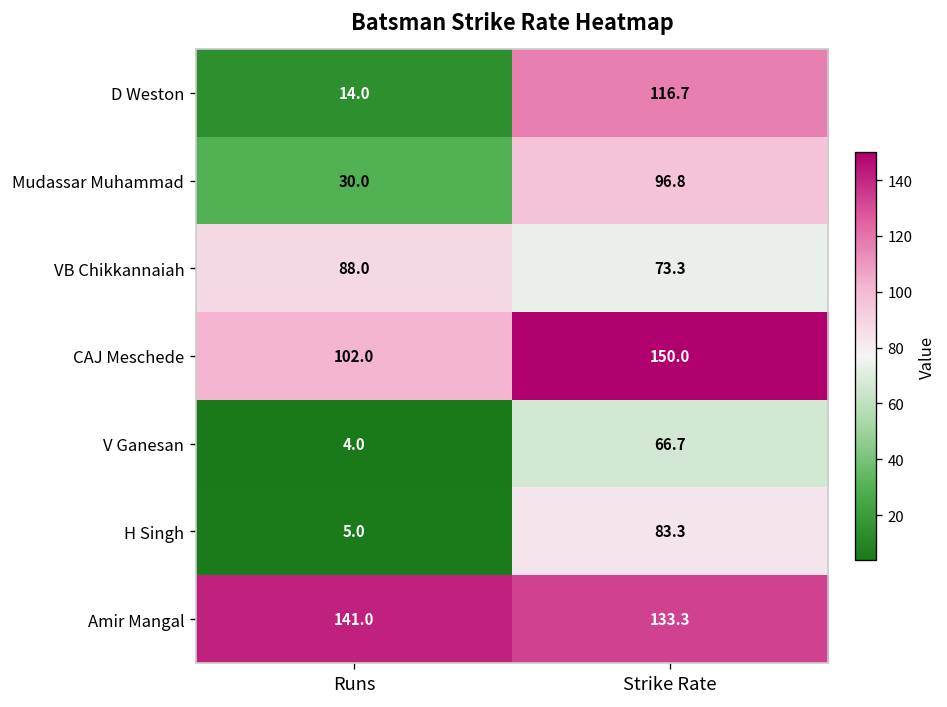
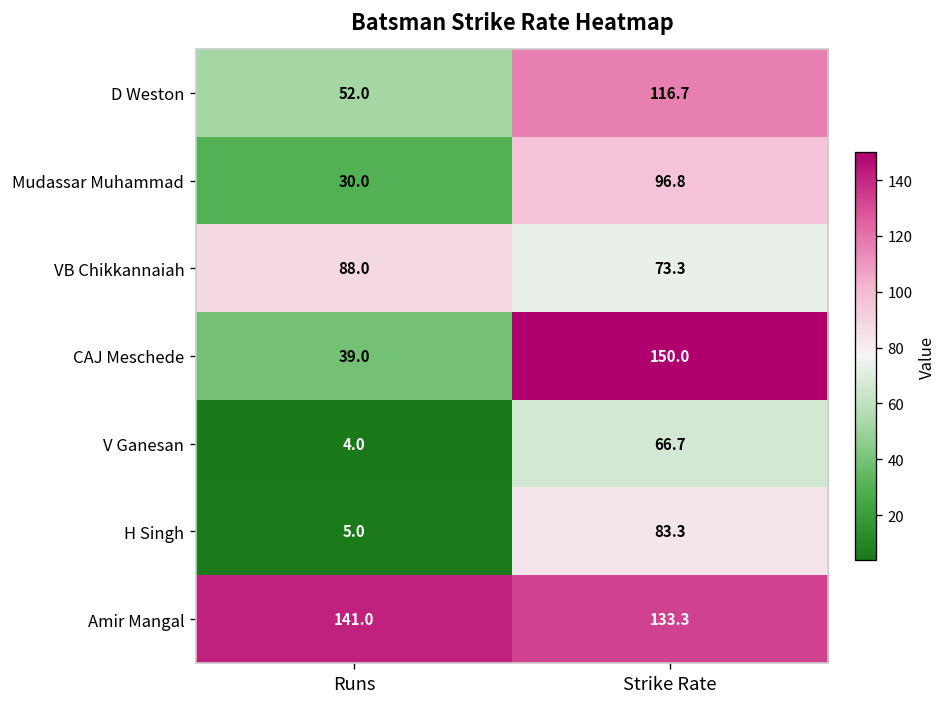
D Weston, Runs: 14.0 -> 52.0
CAJ Meschede, Runs: 102.0 -> 39.0
